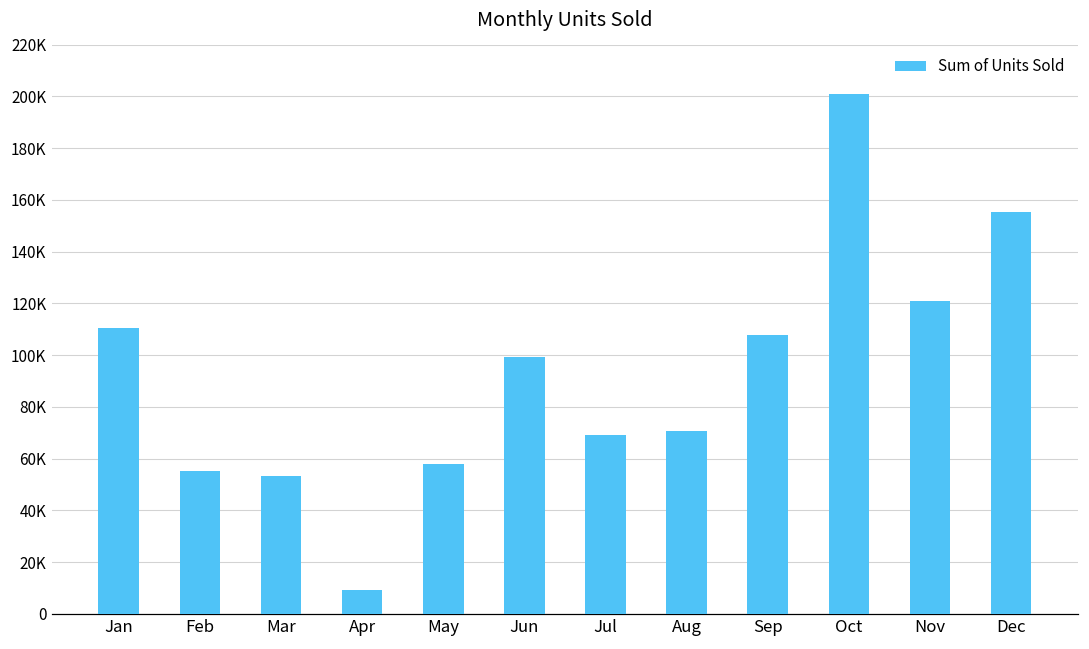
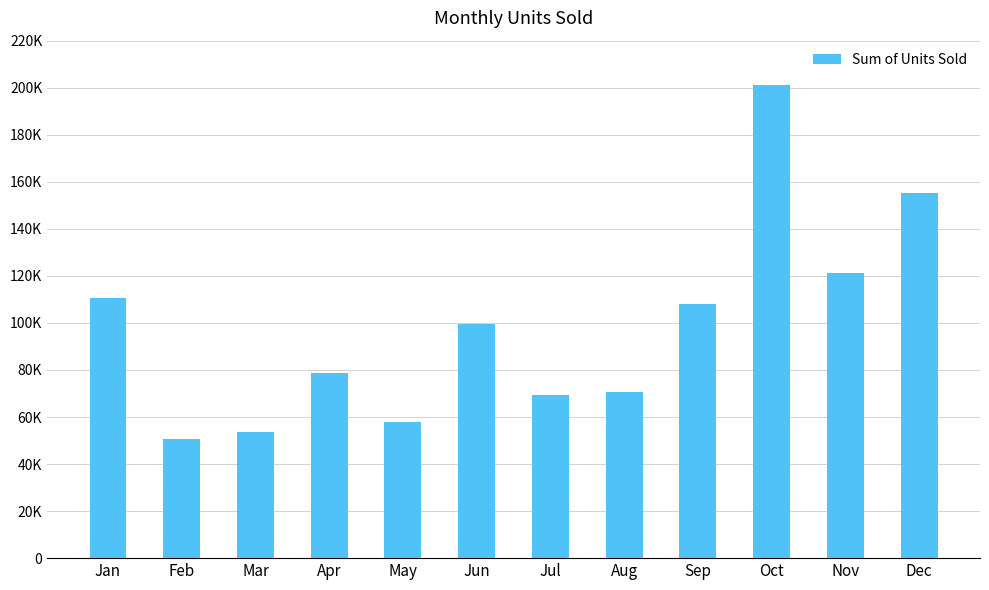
Feb: 55000 -> 51000
Apr: 9000 -> 79000
